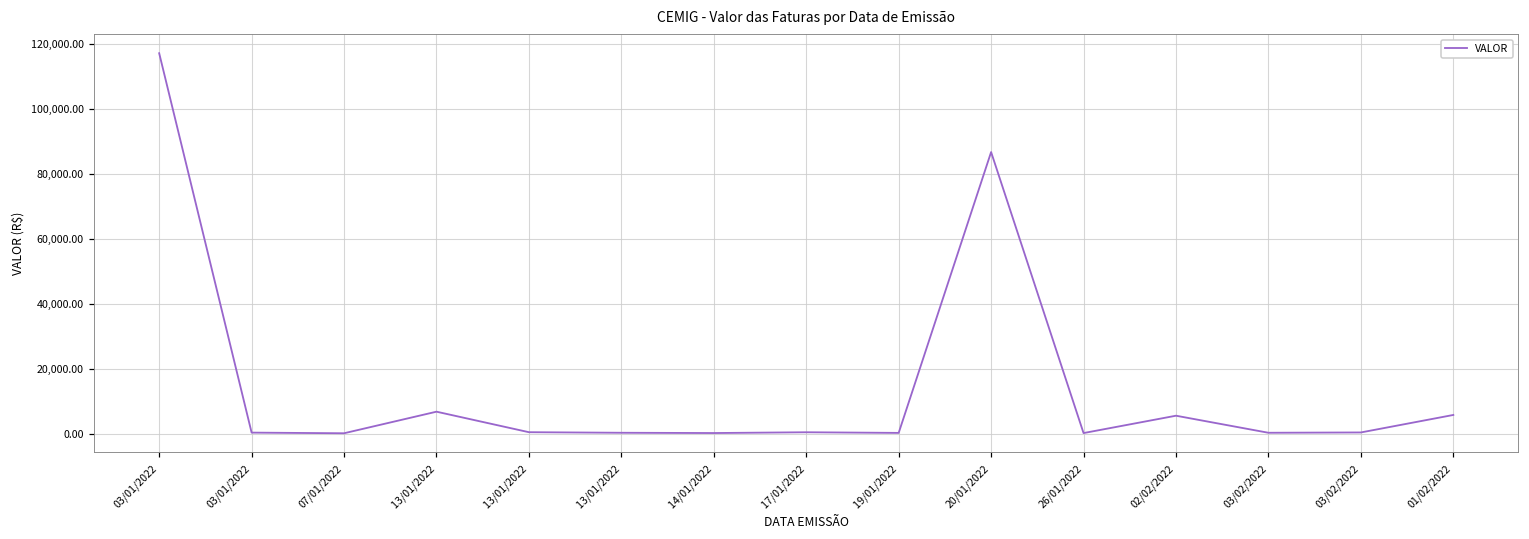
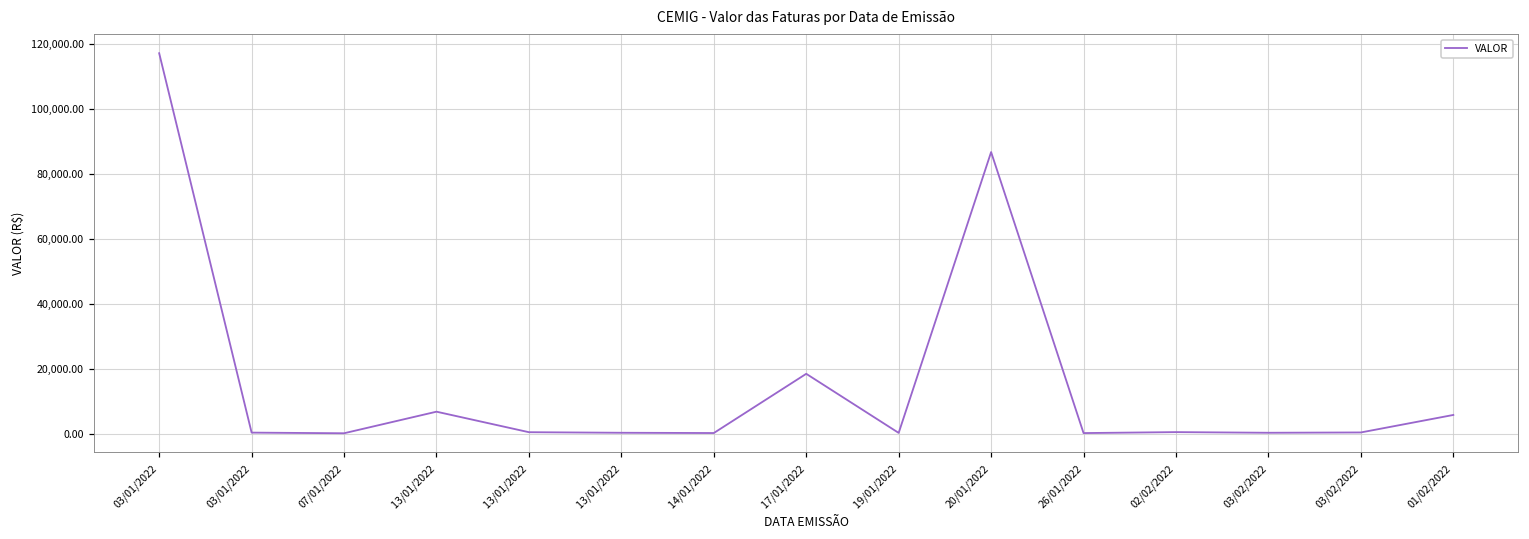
17/01/2022: 0 -> 18,000
02/02/2022: 6,000 -> 1,000
